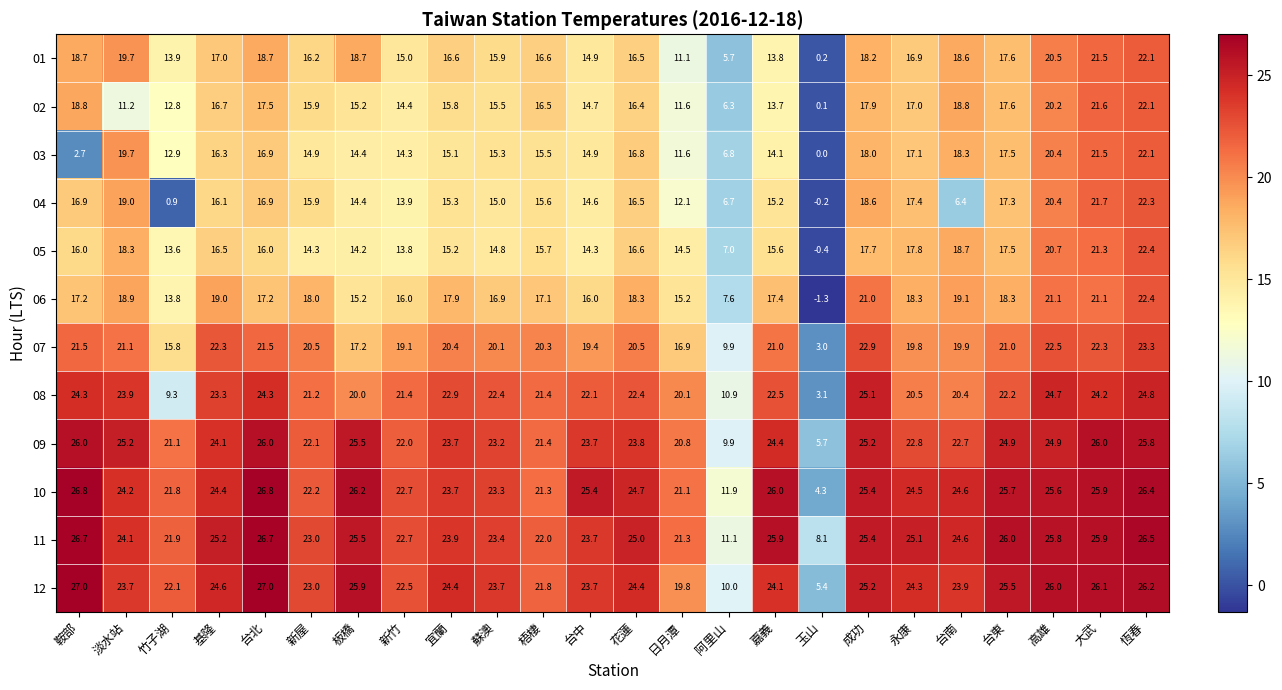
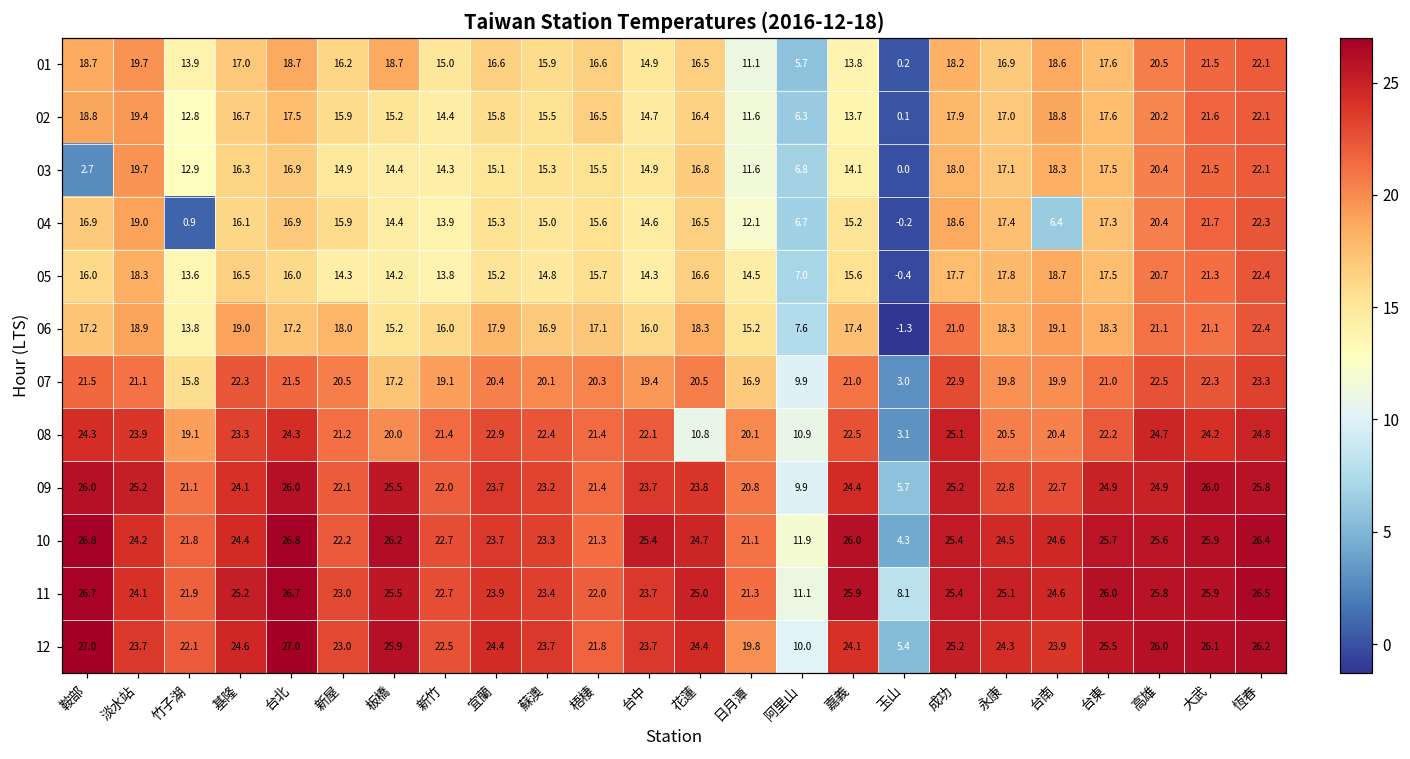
02, 淡水站: 11.2 -> 19.4
08, 竹子湖: 9.3 -> 19.1
08, 花蓮: 22.4 -> 10.8
